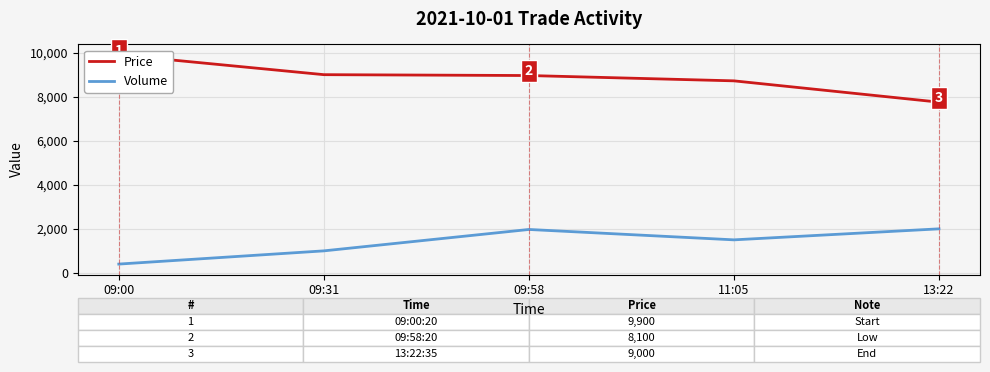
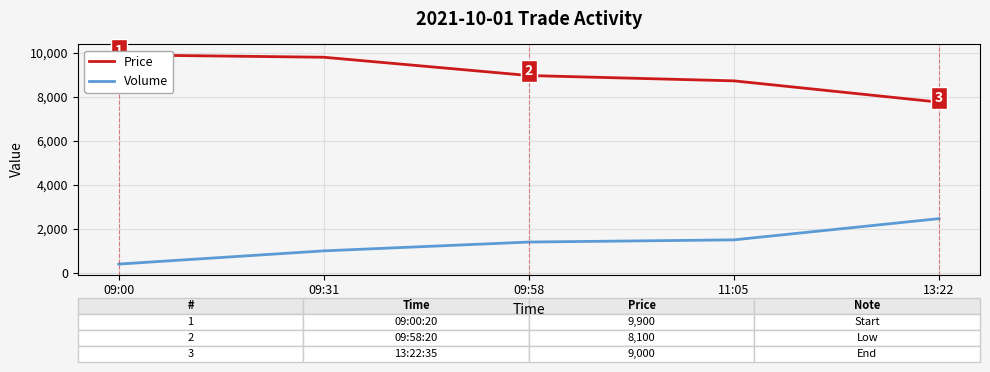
Price, 09:31: 9,000 -> 9,800
Volume, 09:58: 2,000 -> 1,400
Volume, 13:22: 2,000 -> 2,500
